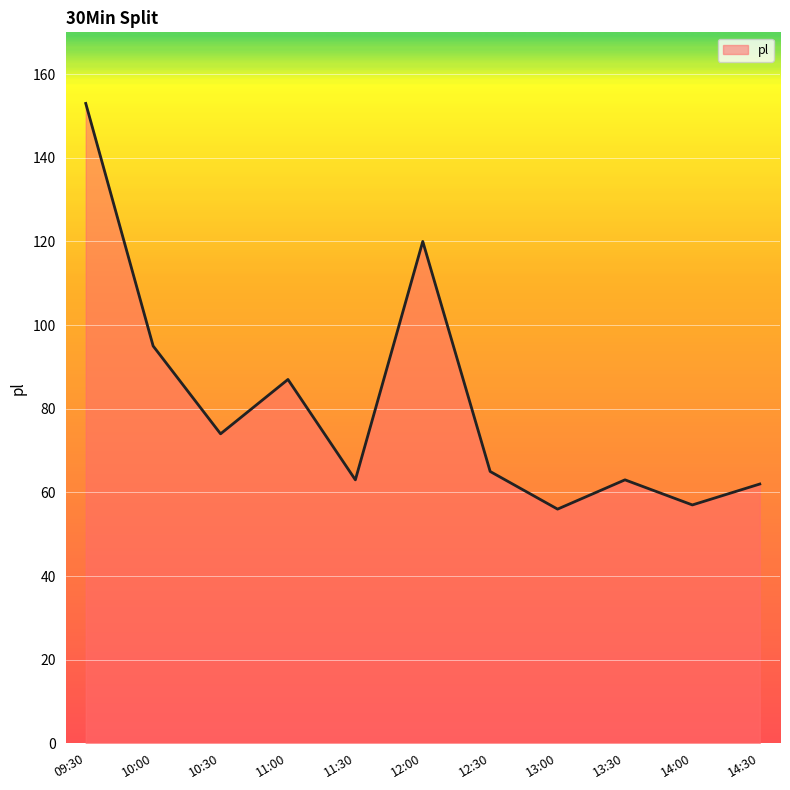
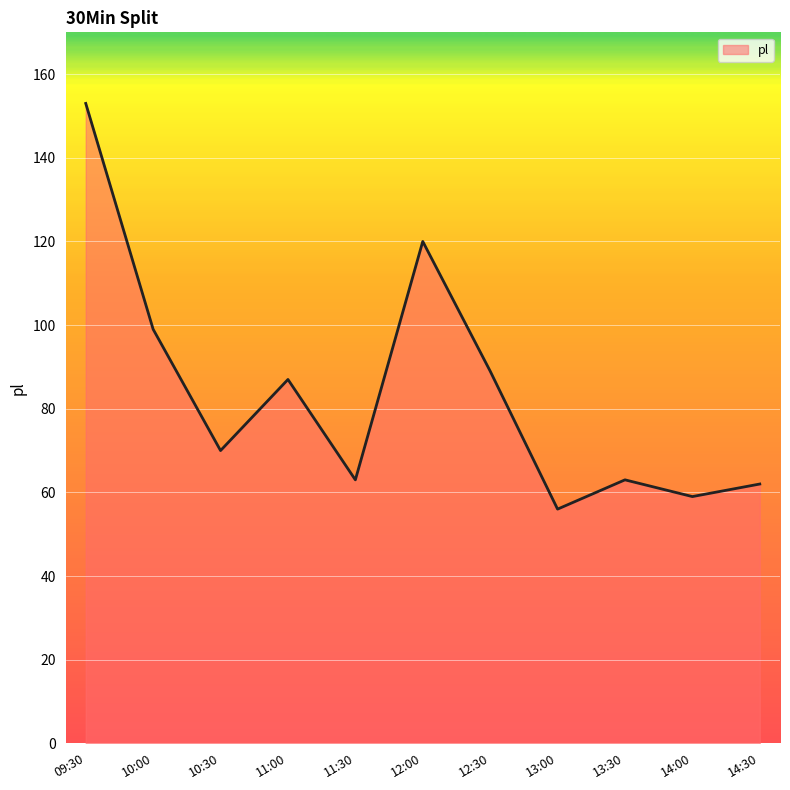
10:00: 95 -> 99
10:30: 74 -> 70
12:30: 65 -> 89
14:00: 57 -> 59
